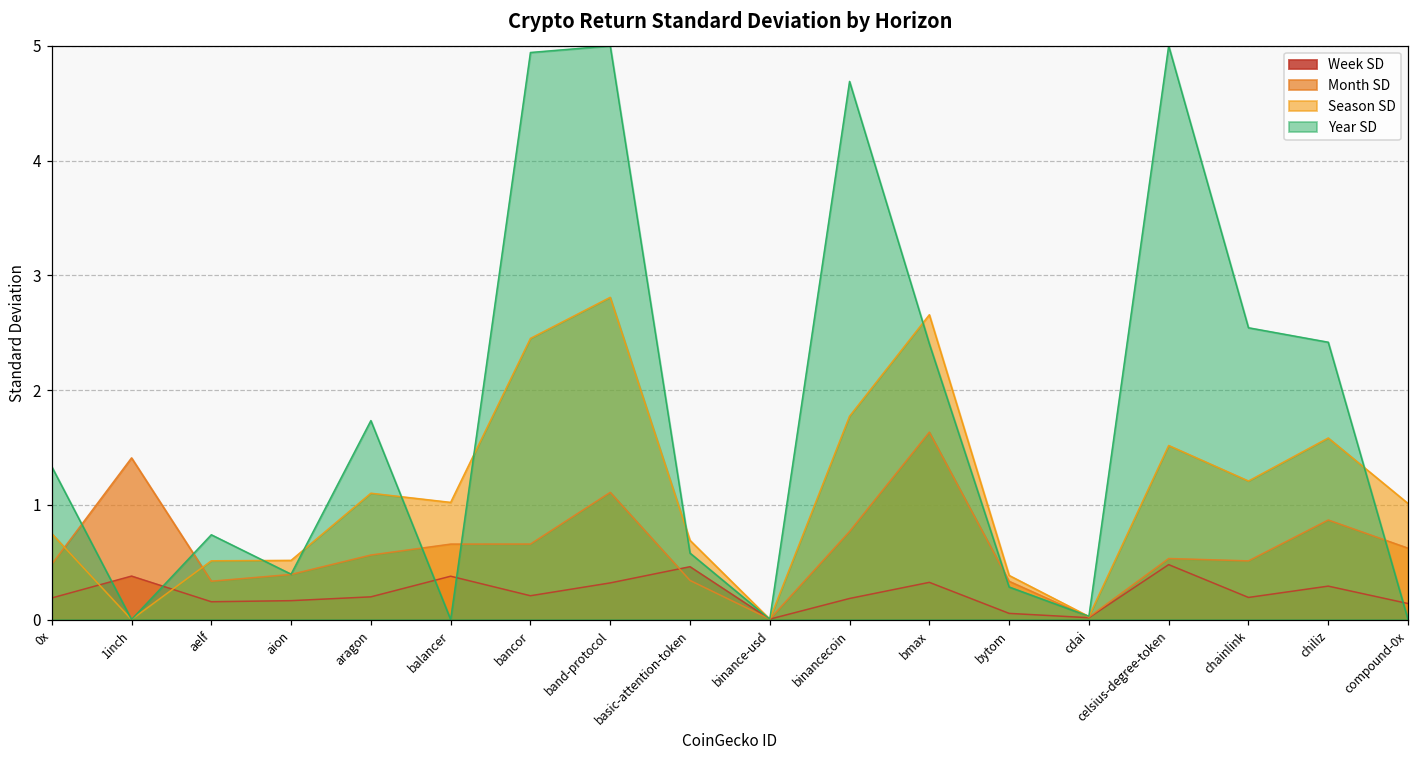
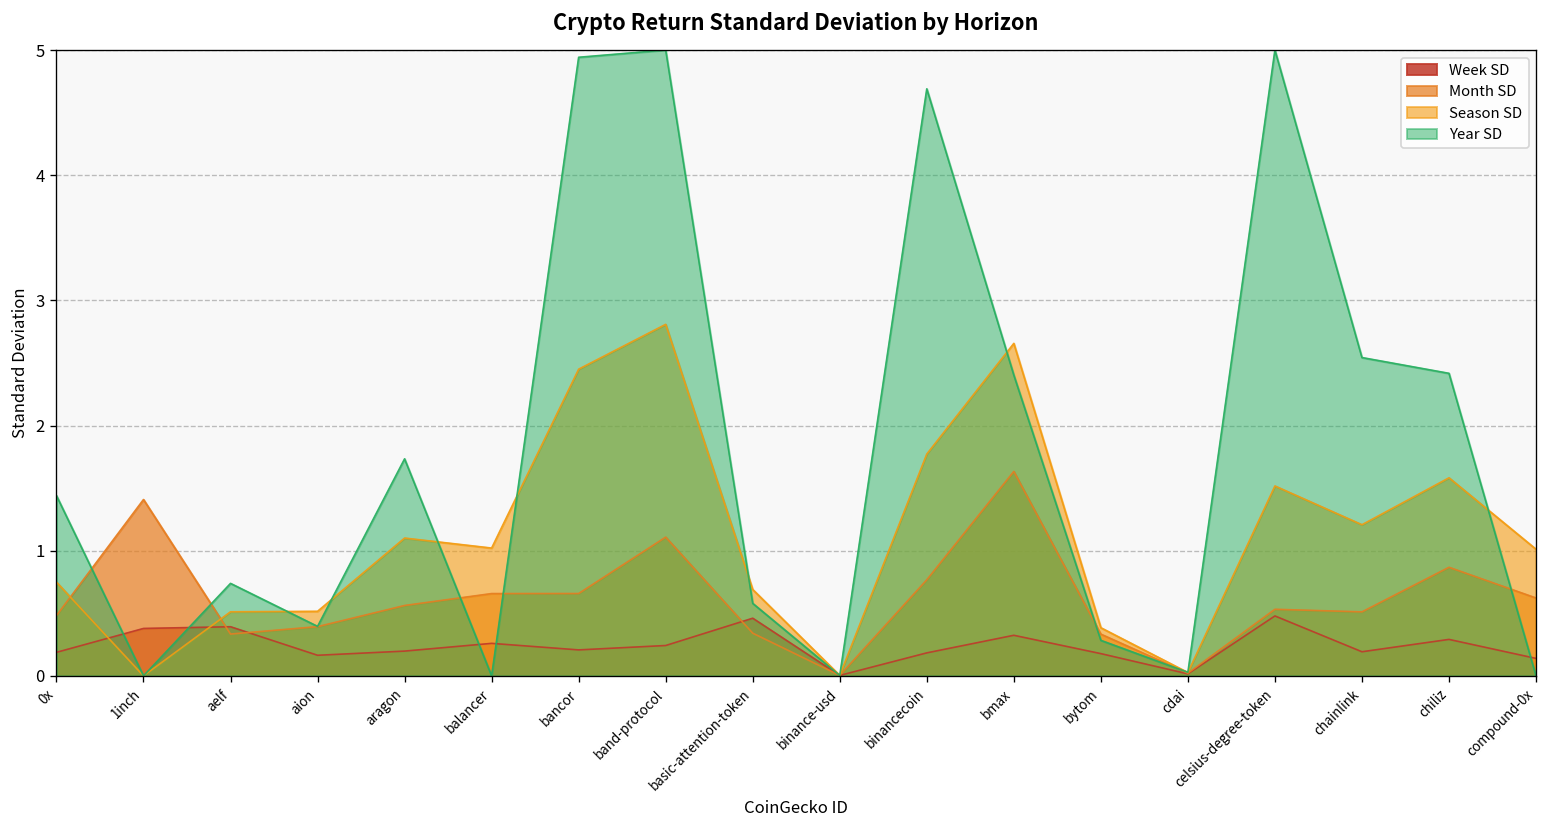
Year SD, 0x: 1.33 -> 1.44
Week SD, aelf: 0.16 -> 0.39
Week SD, balancer: 0.38 -> 0.26
Week SD, band-protocol: 0.32 -> 0.24
Week SD, bytom: 0.05 -> 0.18
